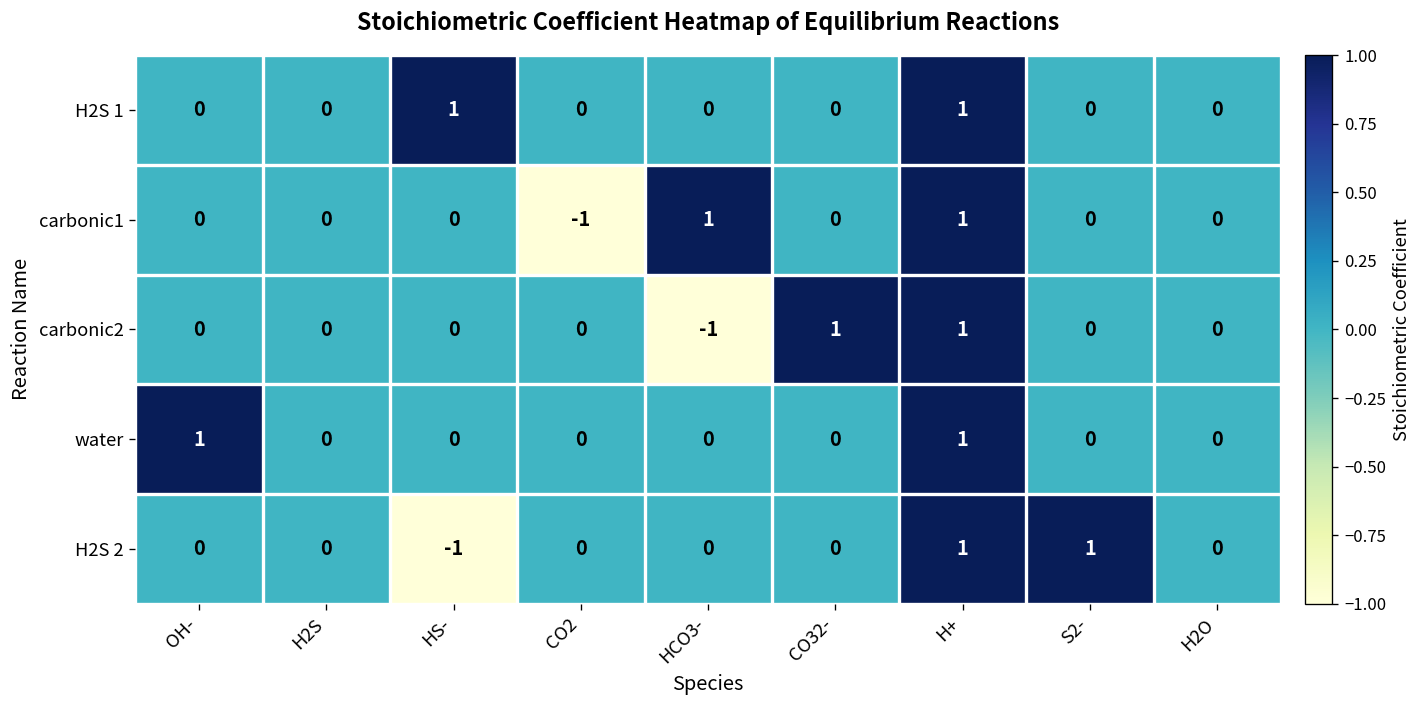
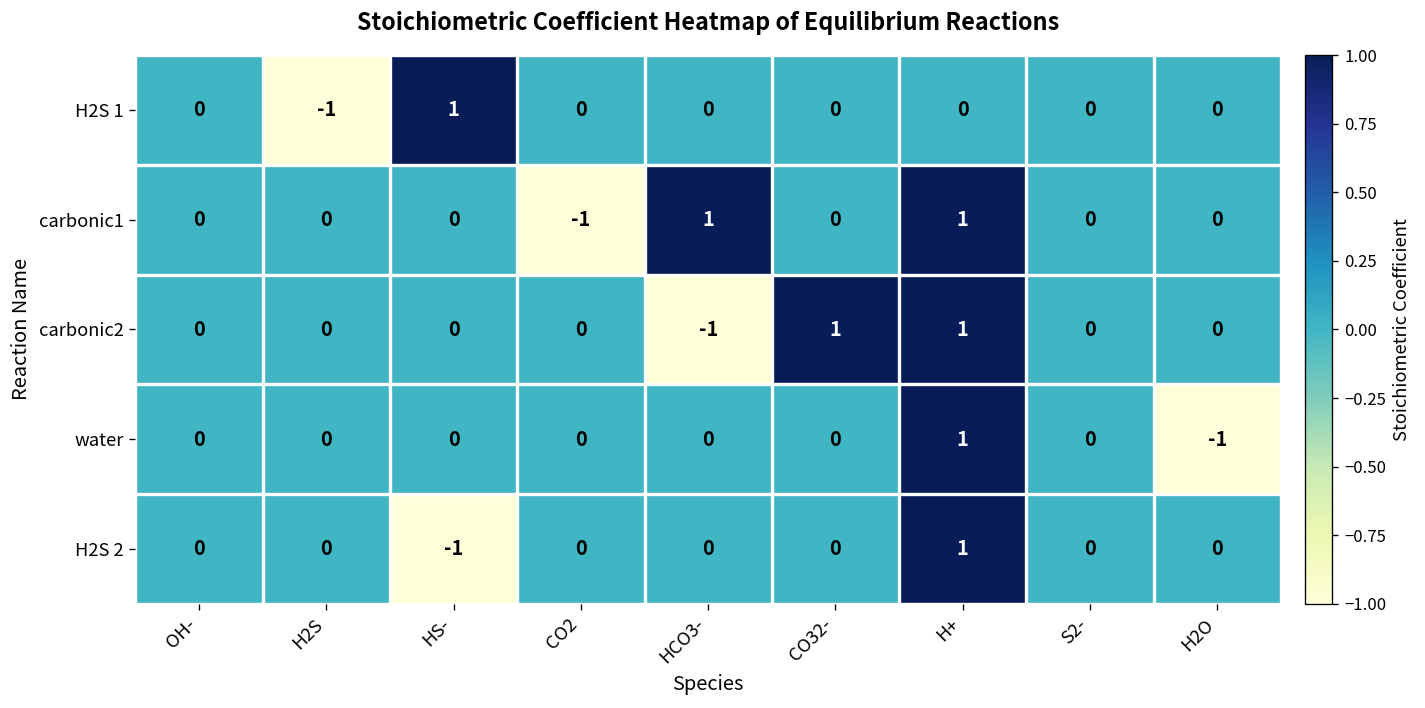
H2S 1, H2S: 0 -> -1
H2S 1, H+: 1 -> 0
water, OH-: 1 -> 0
water, H2O: 0 -> -1
H2S 2, S2-: 1 -> 0
